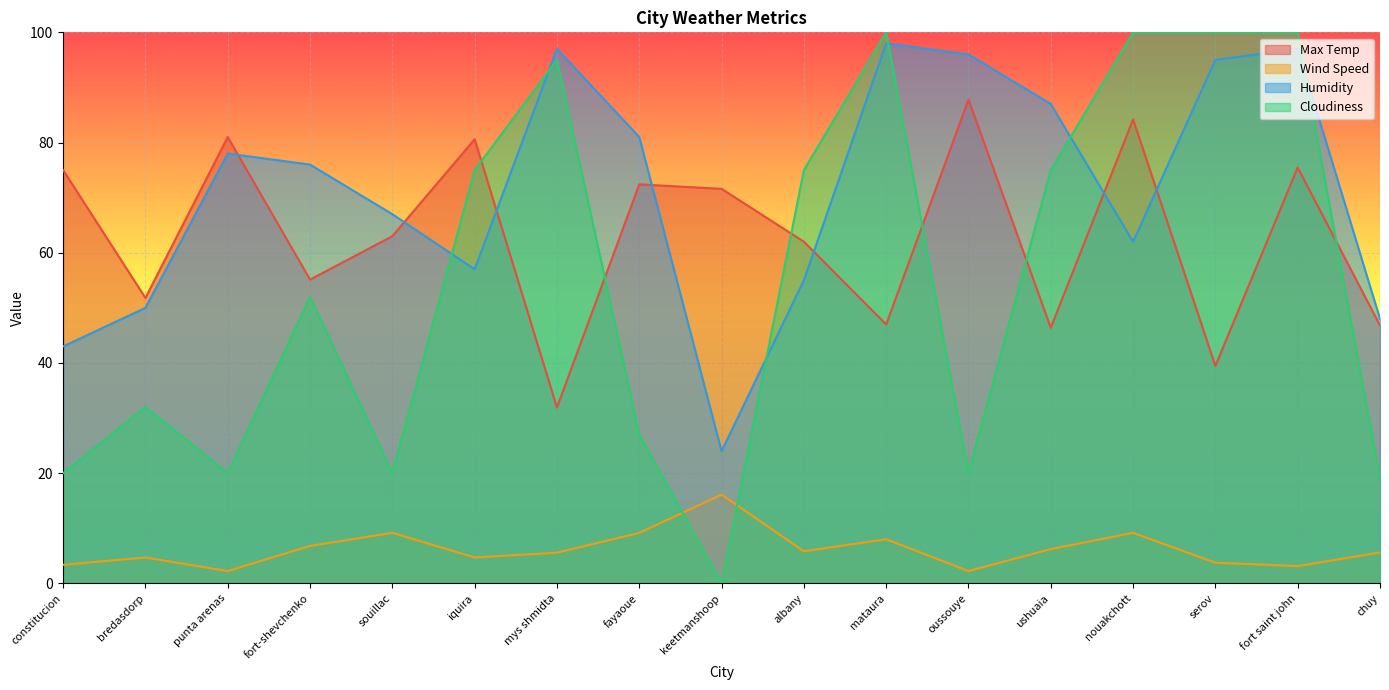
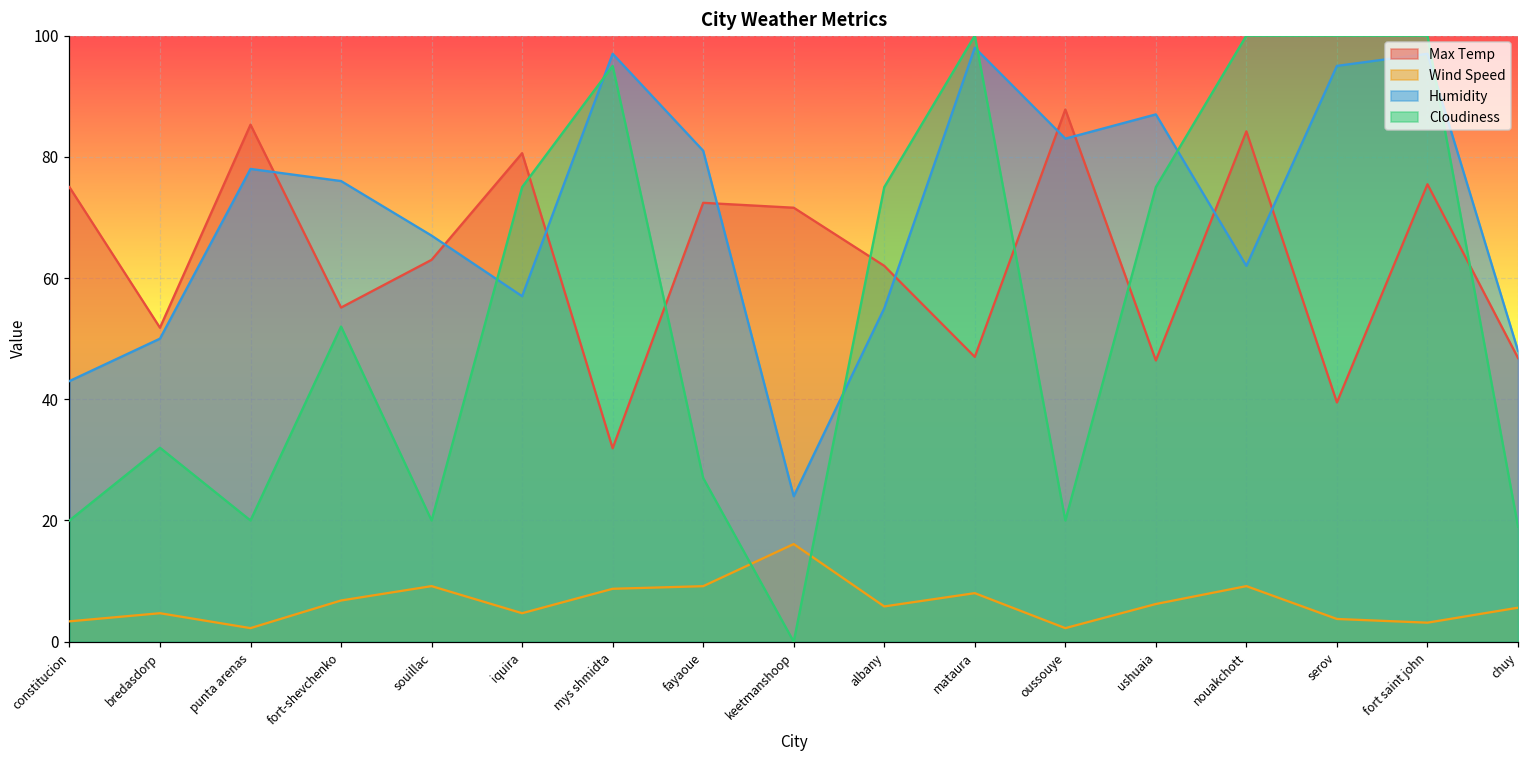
Max Temp, punta arenas: 81 -> 85
Wind Speed, mys shmidta: 6 -> 9
Humidity, oussouye: 96 -> 83
